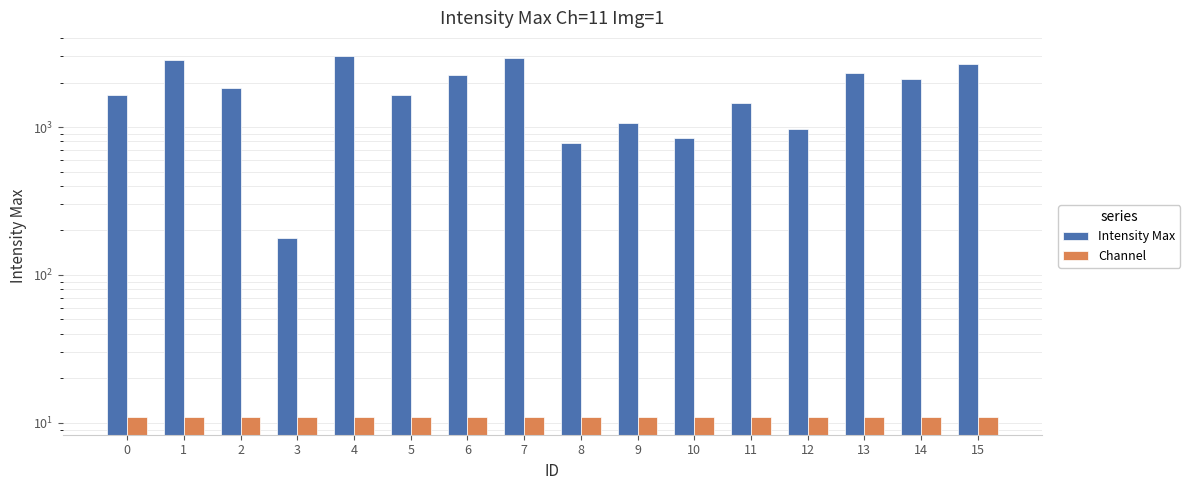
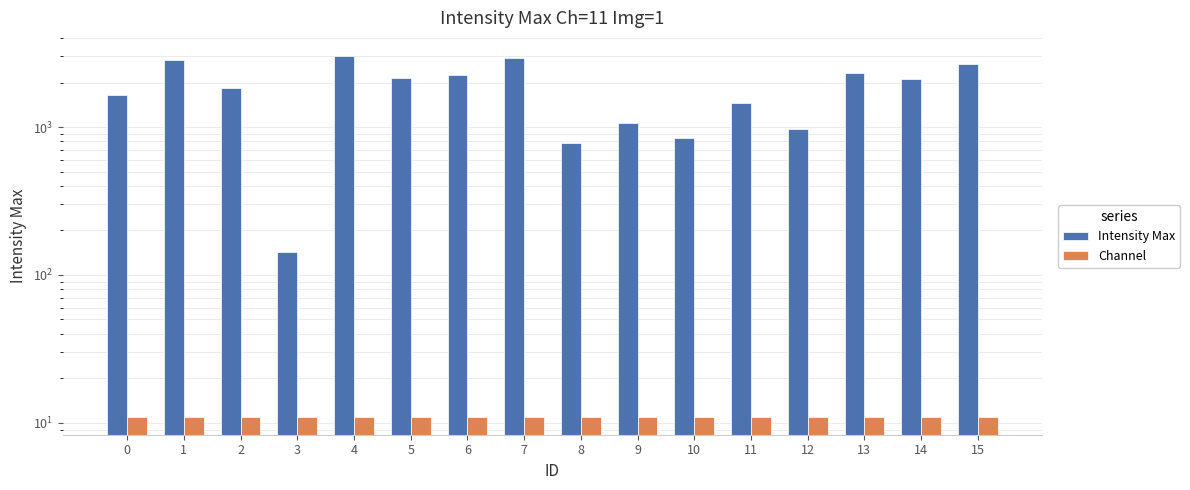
Intensity Max, 3: 180 -> 140
Intensity Max, 5: 1600 -> 2100
